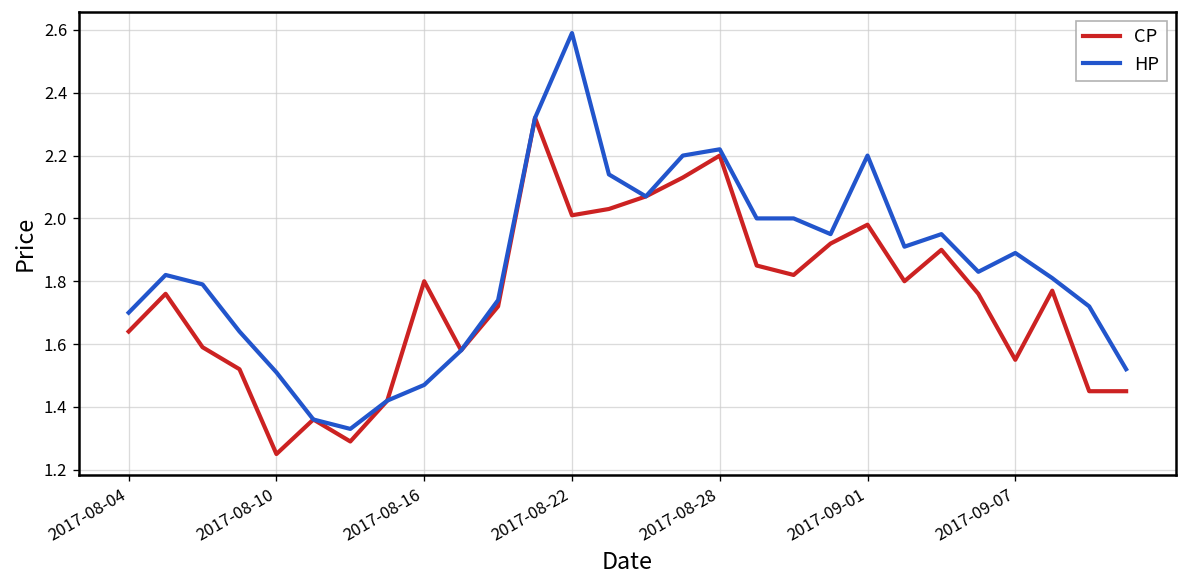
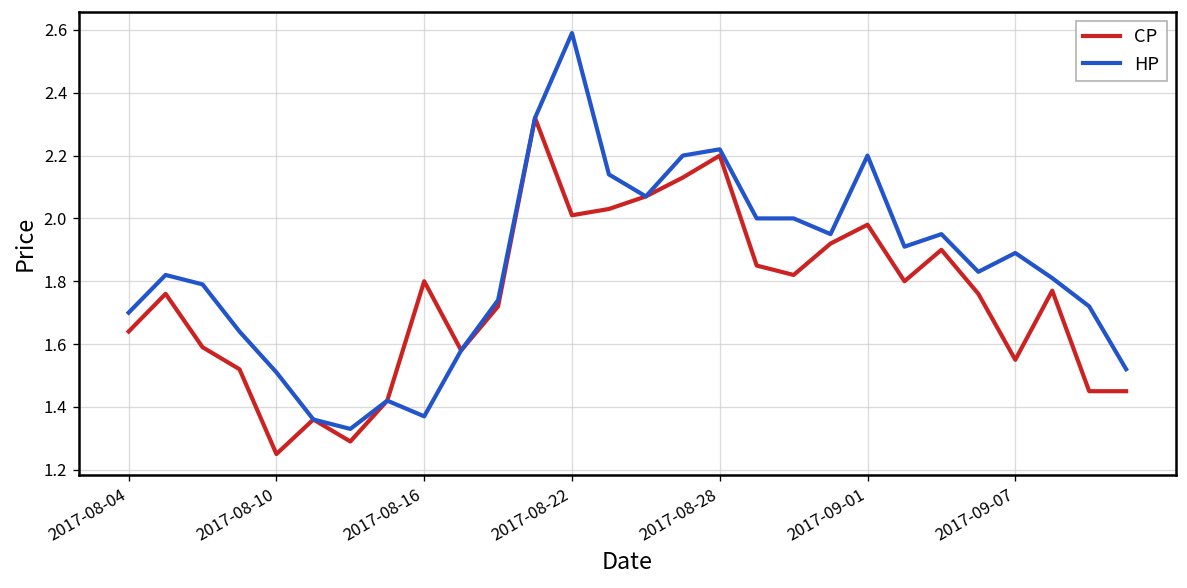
HP, 2017-08-16: 1.47 -> 1.37
